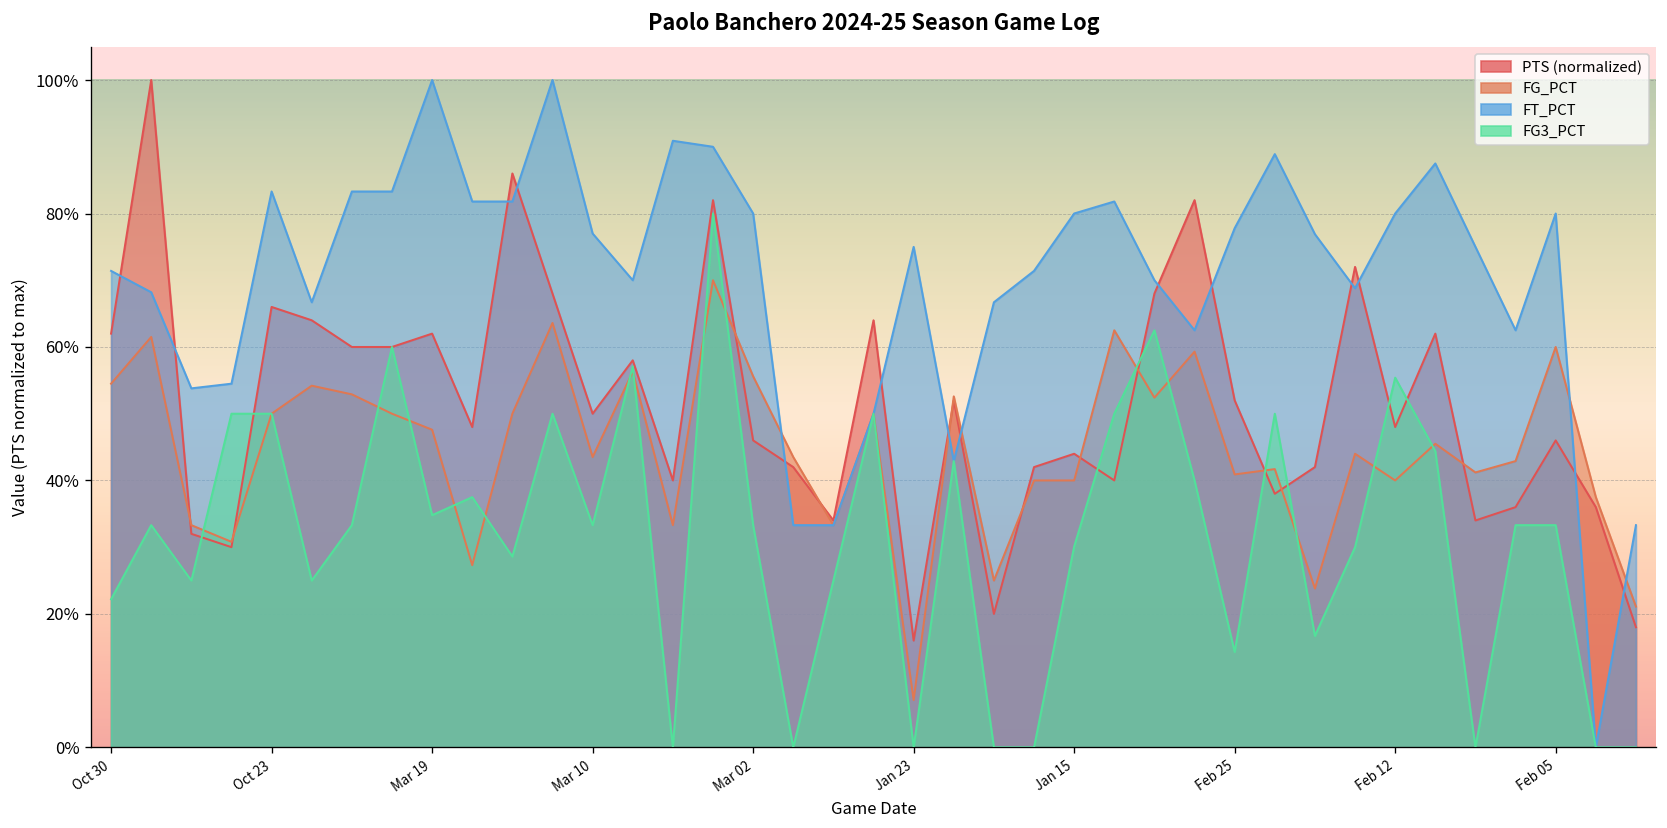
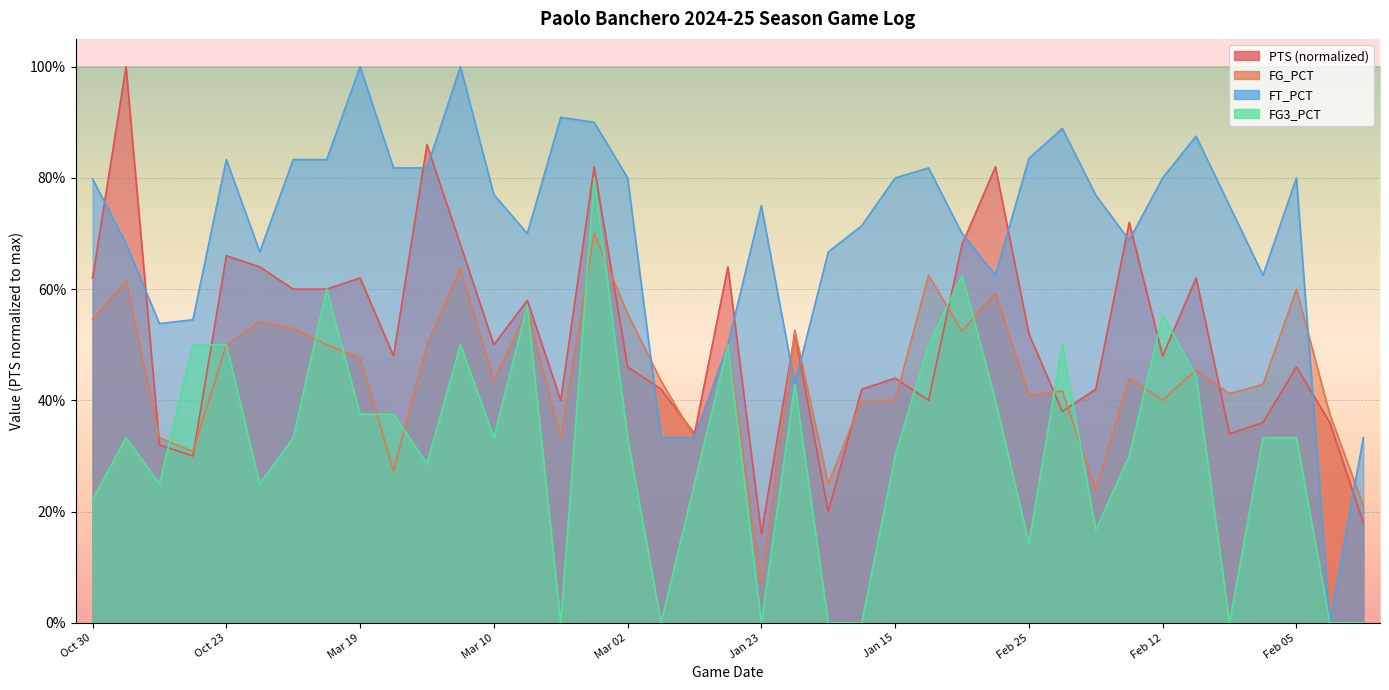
FT_PCT, Oct 30: 71% -> 80%
FG3_PCT, Mar 19: 35% -> 38%
FT_PCT, Feb 25: 78% -> 84%
